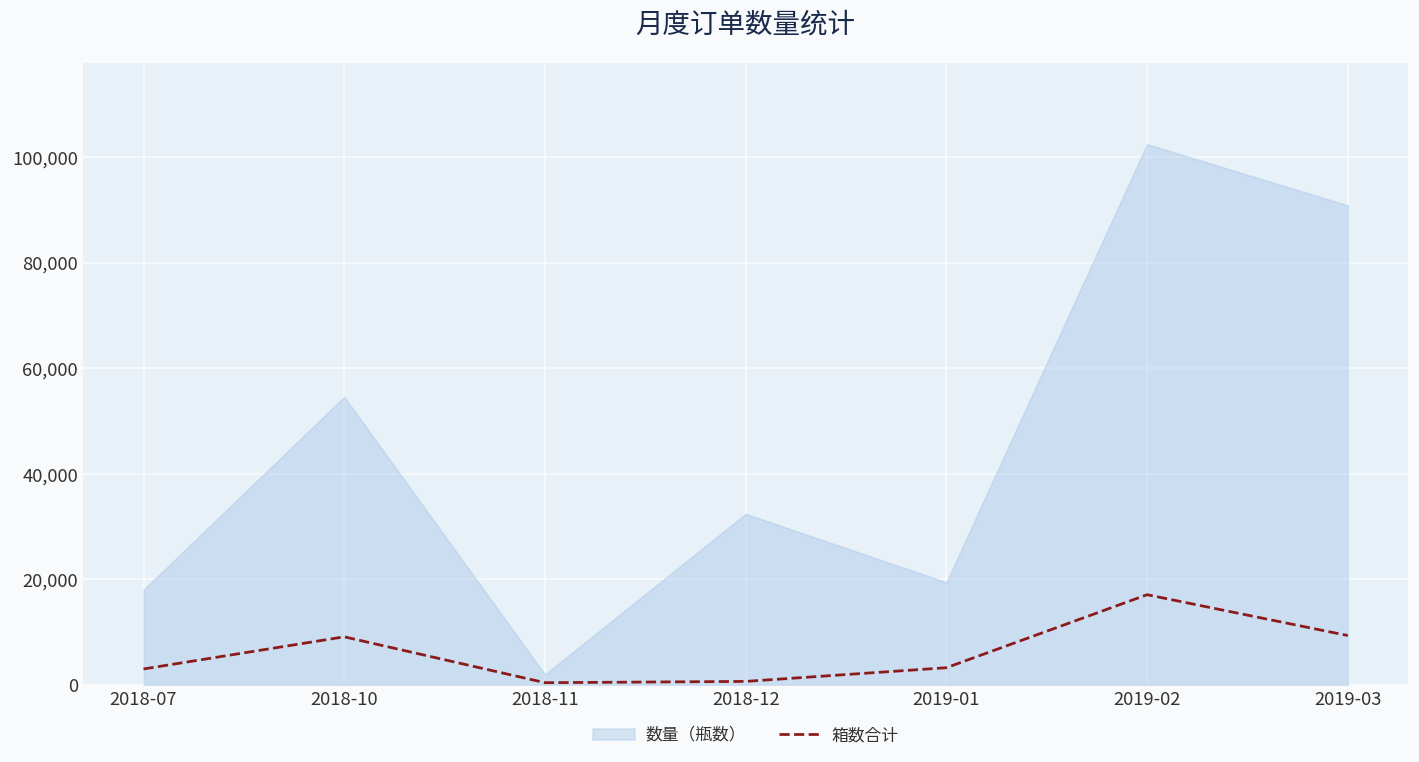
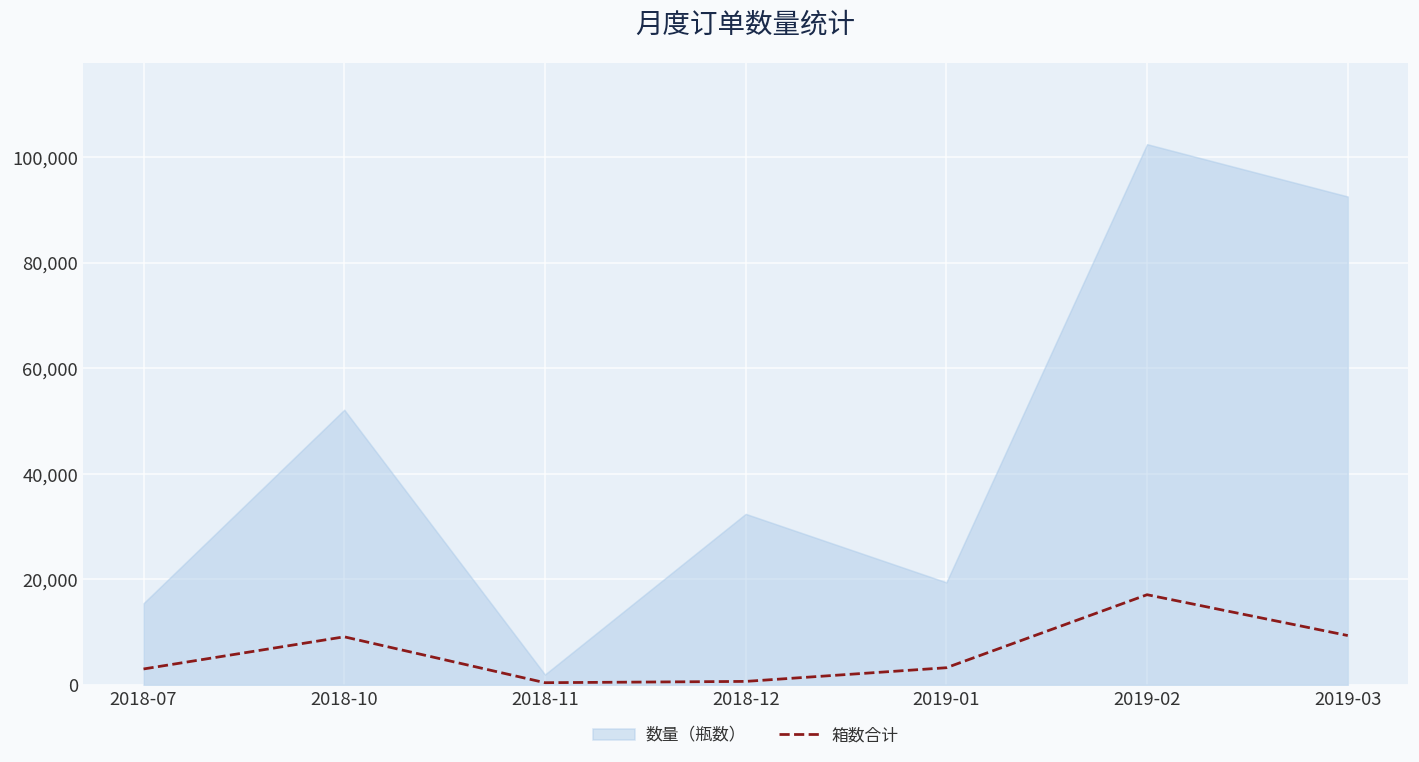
数量（瓶数）, 2018-07: 18,000 -> 15,000
数量（瓶数）, 2018-10: 55,000 -> 52,000
数量（瓶数）, 2019-03: 91,000 -> 93,000
